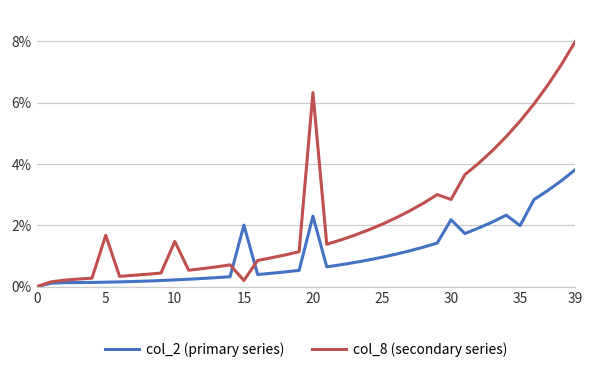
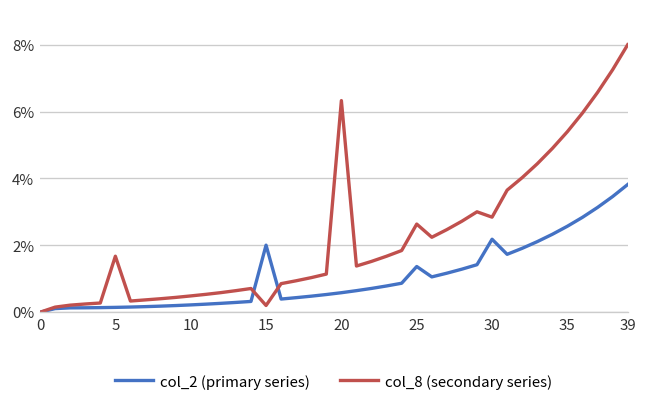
col_8 (secondary series), 10: 1.5% -> 0.5%
col_2 (primary series), 20: 2.3% -> 0.6%
col_2 (primary series), 25: 1.0% -> 1.4%
col_8 (secondary series), 25: 2.0% -> 2.6%
col_2 (primary series), 35: 2.0% -> 2.6%
